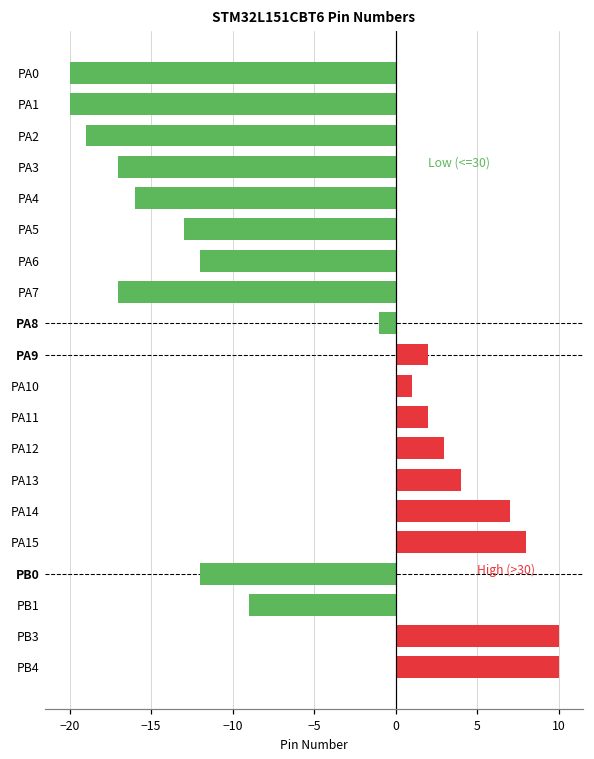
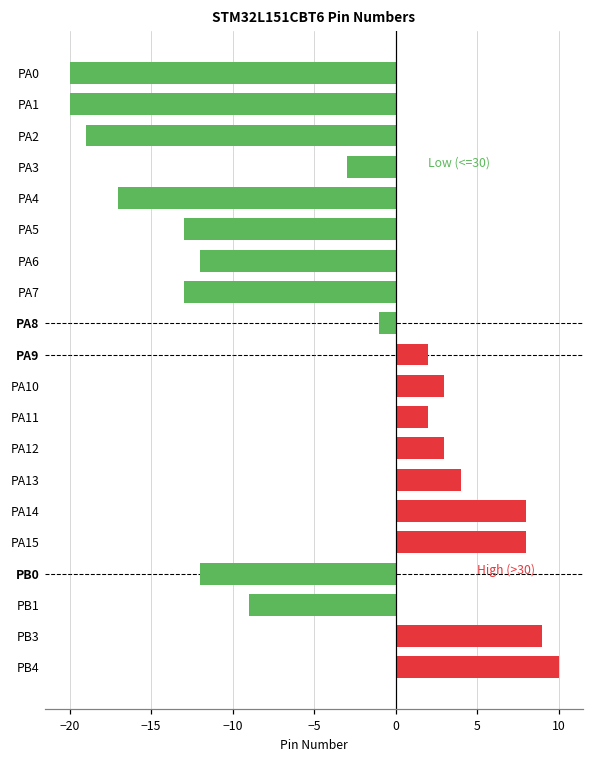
PA3: -17.0 -> -3.0
PA4: -16.0 -> -17.0
PA7: -17.0 -> -13.0
PA10: 1.0 -> 3.0
PA14: 7.0 -> 8.0
PB3: 10.0 -> 9.0
